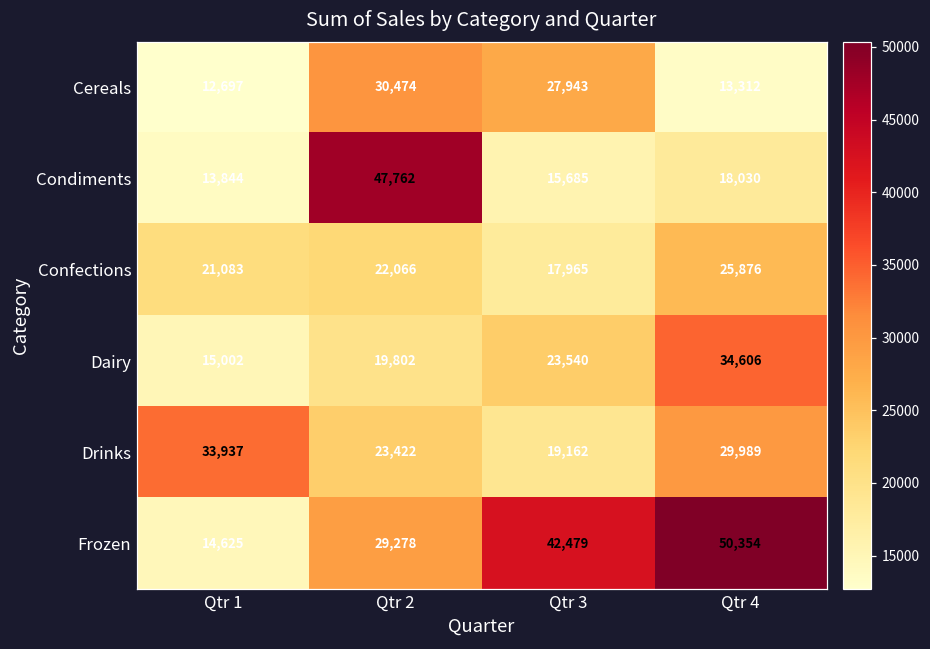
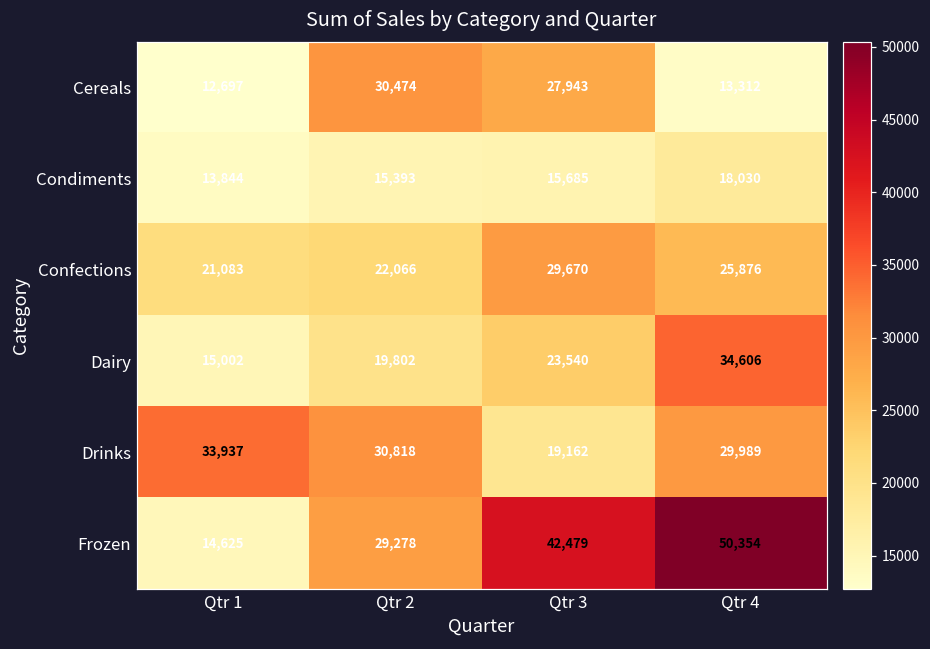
Condiments, Qtr 2: 47,762 -> 15,393
Confections, Qtr 3: 17,965 -> 29,670
Drinks, Qtr 2: 23,422 -> 30,818
